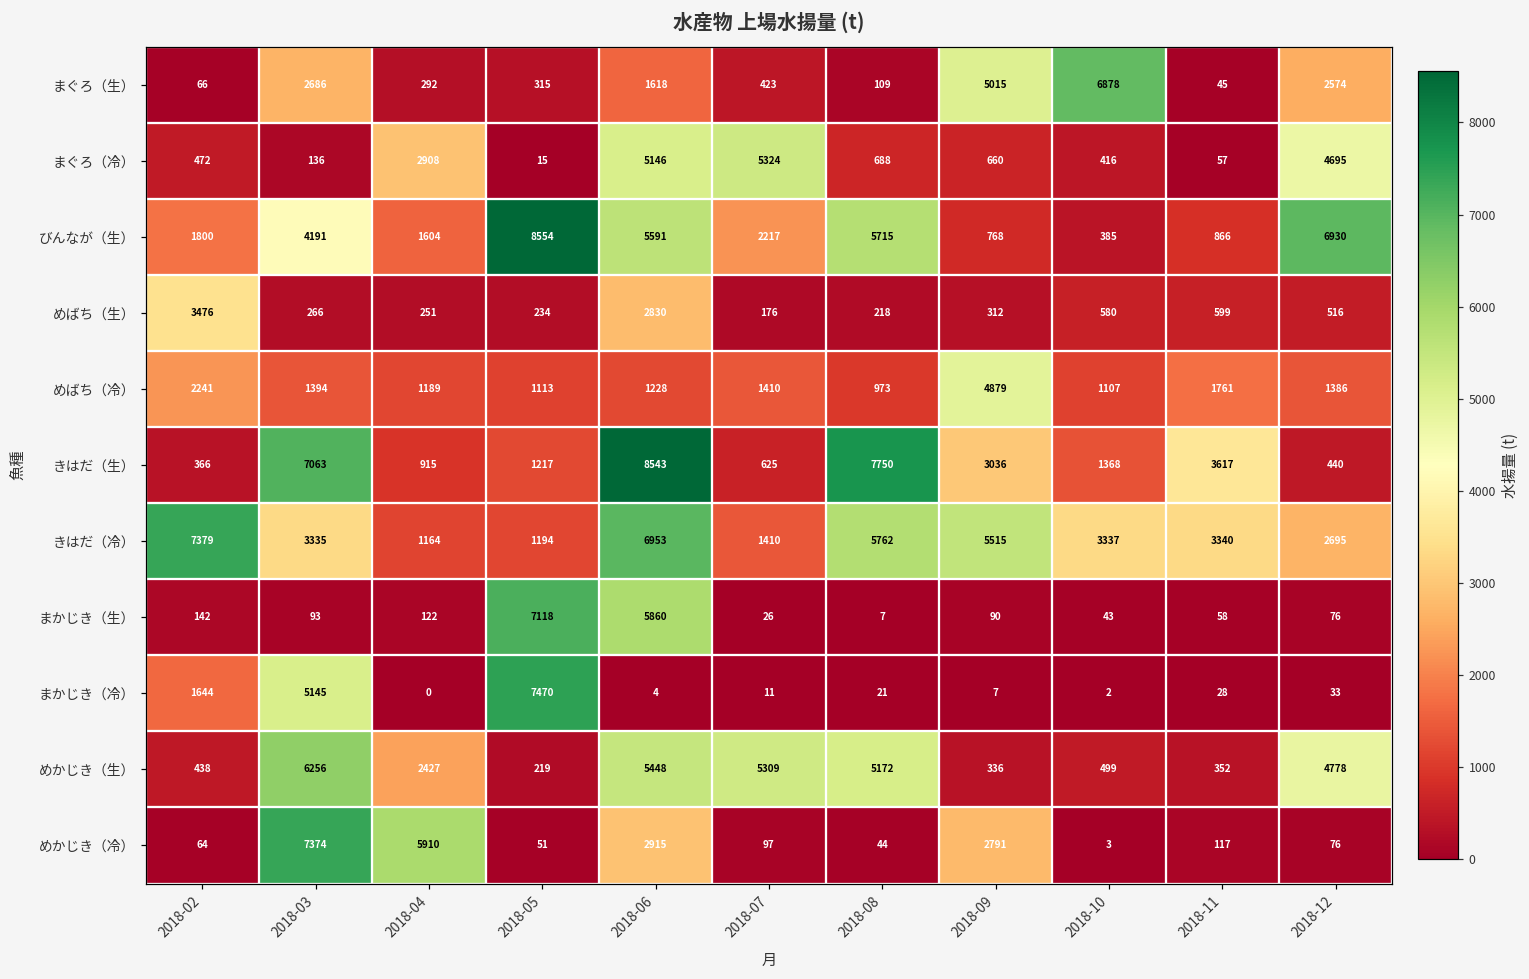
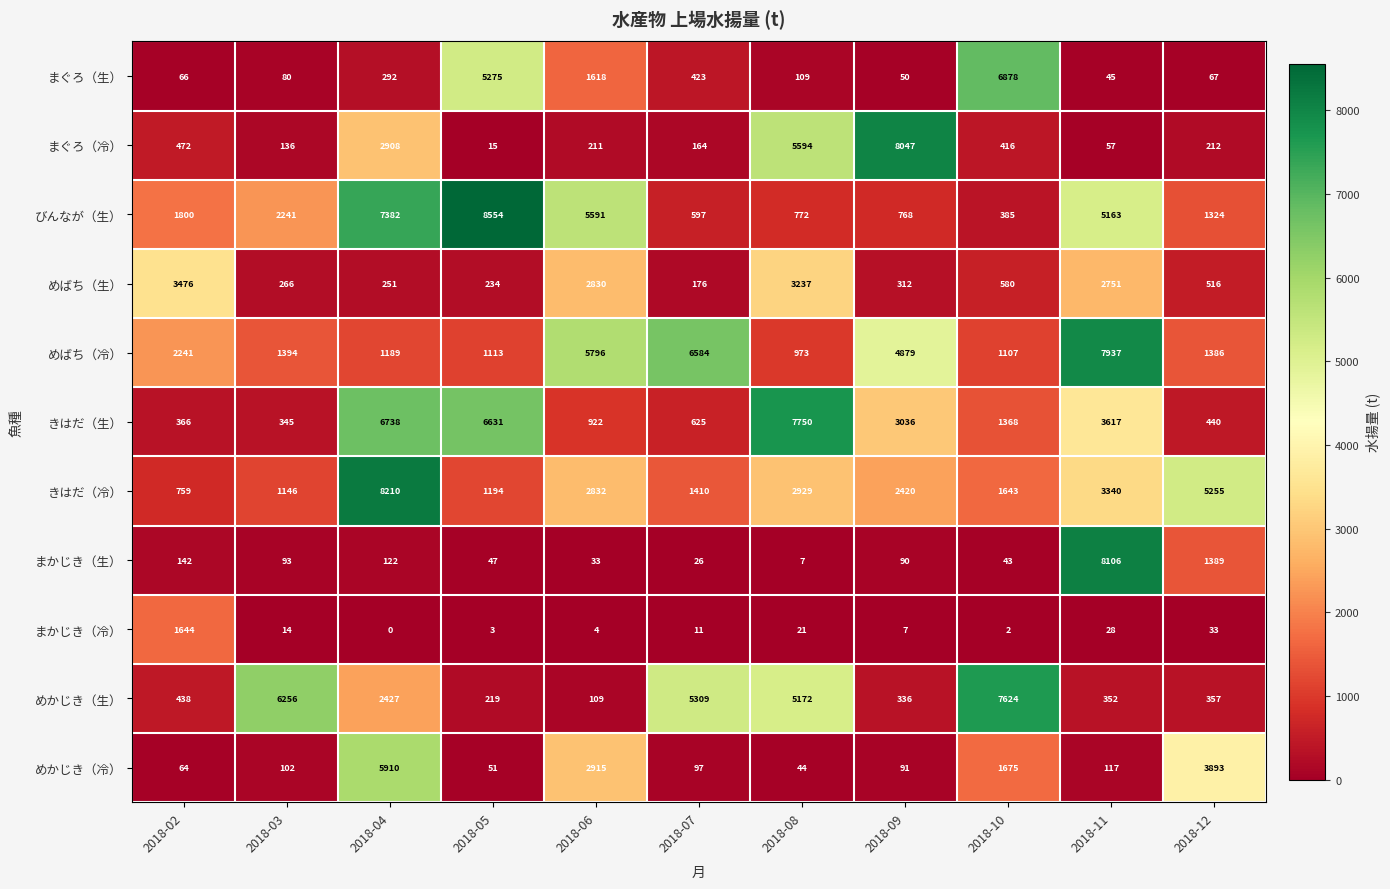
まぐろ（生）, 2018-03: 2686 -> 80
まぐろ（生）, 2018-05: 315 -> 5275
まぐろ（生）, 2018-09: 5015 -> 50
まぐろ（生）, 2018-12: 2574 -> 67
まぐろ（冷）, 2018-06: 5146 -> 211
まぐろ（冷）, 2018-07: 5324 -> 164
まぐろ（冷）, 2018-08: 688 -> 5594
まぐろ（冷）, 2018-09: 660 -> 8047
まぐろ（冷）, 2018-12: 4695 -> 212
びんなが（生）, 2018-03: 4191 -> 2241
びんなが（生）, 2018-04: 1604 -> 7382
びんなが（生）, 2018-07: 2217 -> 597
びんなが（生）, 2018-08: 5715 -> 772
びんなが（生）, 2018-11: 866 -> 5163
びんなが（生）, 2018-12: 6930 -> 1324
めばち（生）, 2018-08: 218 -> 3237
めばち（生）, 2018-11: 599 -> 2751
めばち（冷）, 2018-06: 1228 -> 5796
めばち（冷）, 2018-07: 1410 -> 6584
めばち（冷）, 2018-11: 1761 -> 7937
きはだ（生）, 2018-03: 7063 -> 345
きはだ（生）, 2018-04: 915 -> 6738
きはだ（生）, 2018-05: 1217 -> 6631
きはだ（生）, 2018-06: 8543 -> 922
きはだ（冷）, 2018-02: 7379 -> 759
きはだ（冷）, 2018-03: 3335 -> 1146
きはだ（冷）, 2018-04: 1164 -> 8210
きはだ（冷）, 2018-06: 6953 -> 2832
きはだ（冷）, 2018-08: 5762 -> 2929
きはだ（冷）, 2018-09: 5515 -> 2420
きはだ（冷）, 2018-10: 3337 -> 1643
きはだ（冷）, 2018-12: 2695 -> 5255
まかじき（生）, 2018-05: 7118 -> 47
まかじき（生）, 2018-06: 5860 -> 33
まかじき（生）, 2018-11: 58 -> 8106
まかじき（生）, 2018-12: 76 -> 1389
まかじき（冷）, 2018-03: 5145 -> 14
まかじき（冷）, 2018-05: 7470 -> 3
めかじき（生）, 2018-06: 5448 -> 109
めかじき（生）, 2018-10: 499 -> 7624
めかじき（生）, 2018-12: 4778 -> 357
めかじき（冷）, 2018-03: 7374 -> 102
めかじき（冷）, 2018-09: 2791 -> 91
めかじき（冷）, 2018-10: 3 -> 1675
めかじき（冷）, 2018-12: 76 -> 3893
